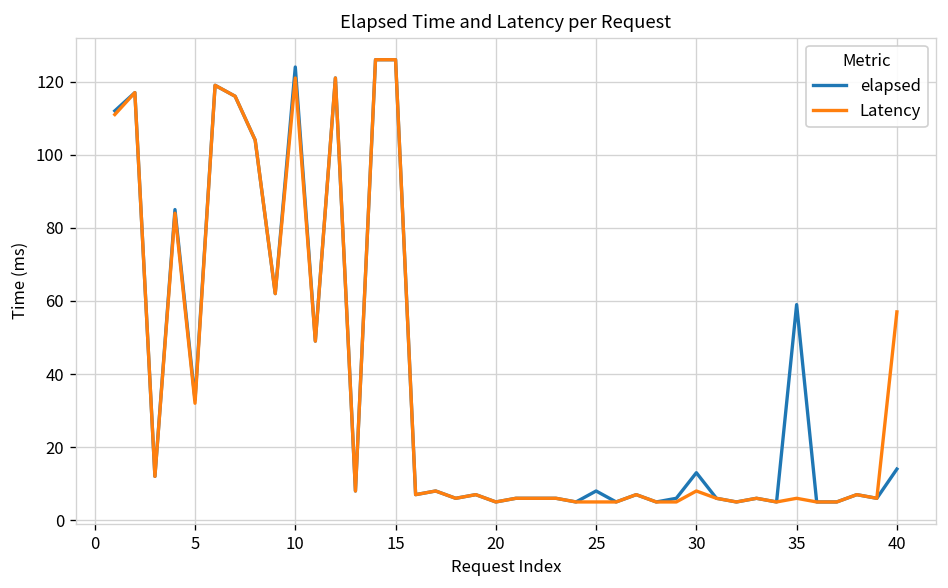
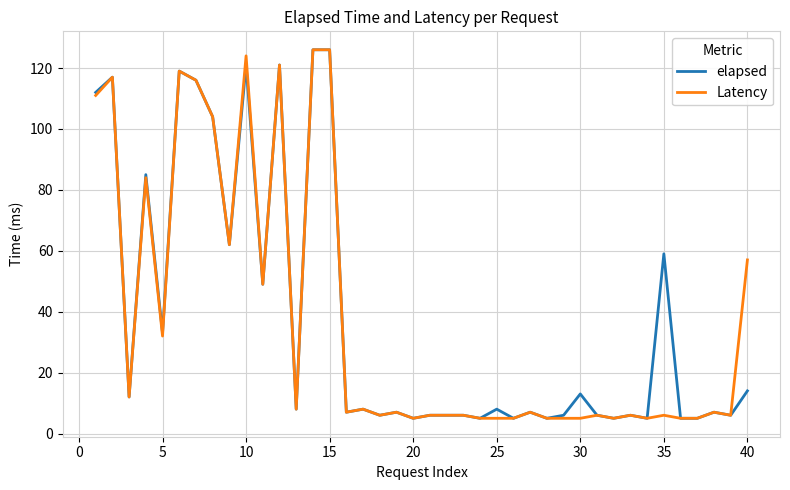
elapsed, 10: 124 -> 121
Latency, 10: 121 -> 124
Latency, 30: 8 -> 5
